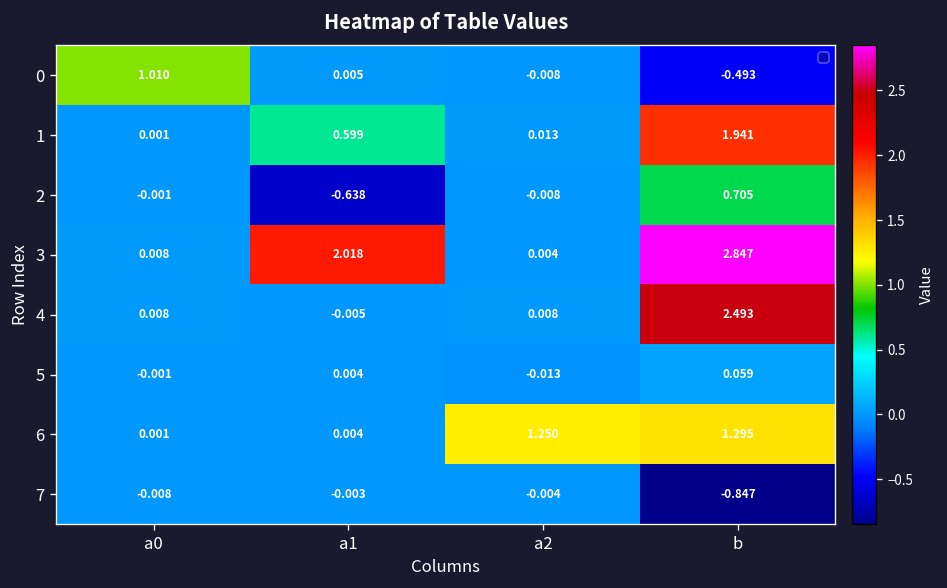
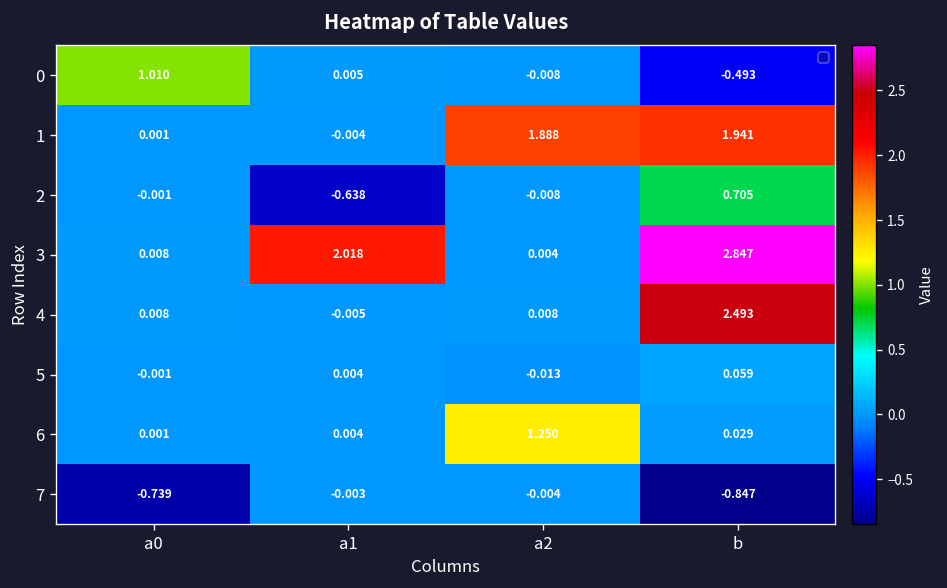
1, a1: 0.599 -> -0.004
1, a2: 0.013 -> 1.888
6, b: 1.295 -> 0.029
7, a0: -0.008 -> -0.739
